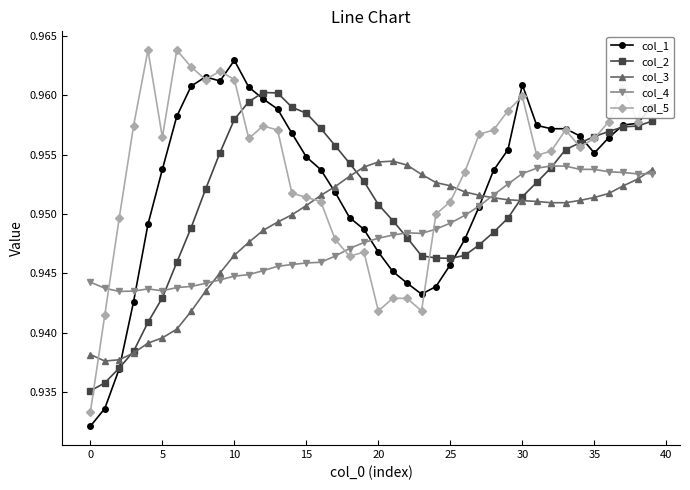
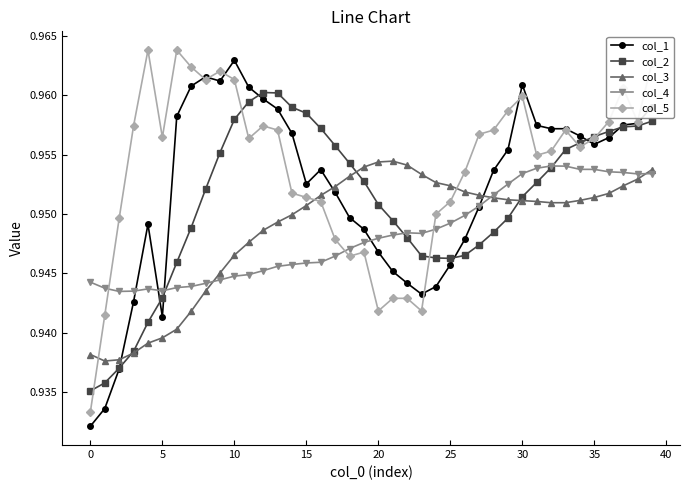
col_1, 5: 0.9538 -> 0.9413
col_1, 15: 0.9548 -> 0.9525
col_1, 35: 0.9551 -> 0.9559
